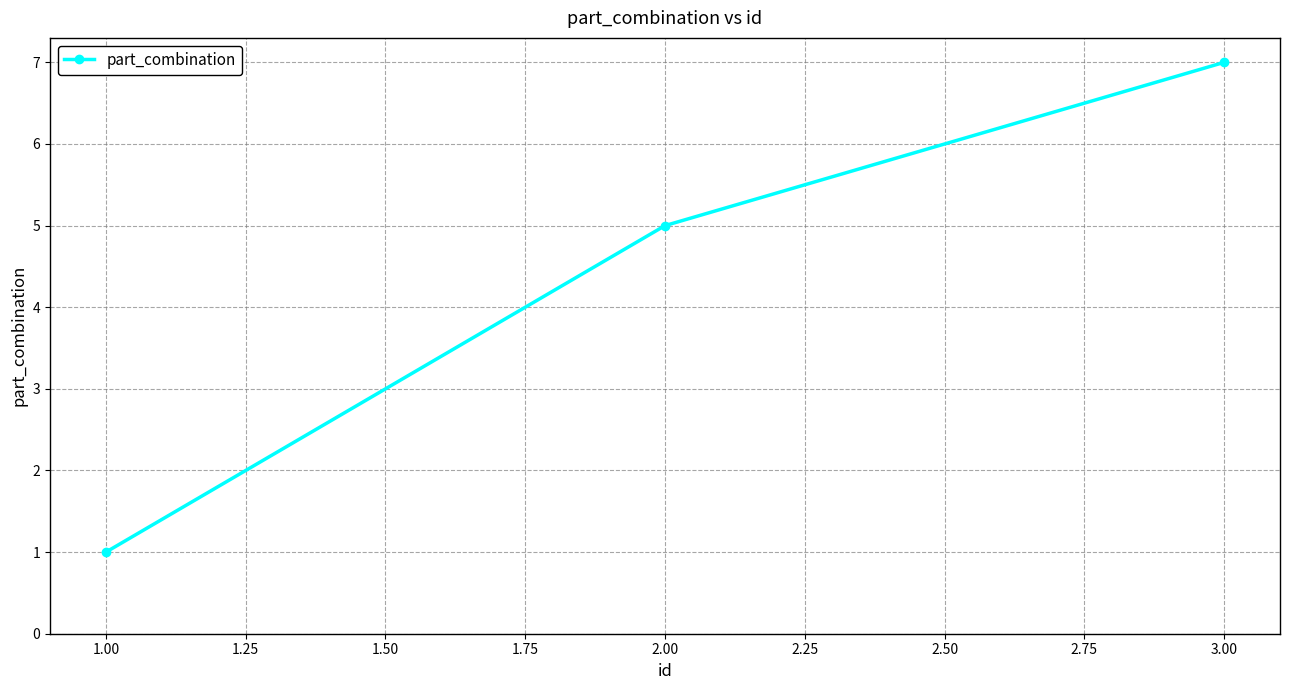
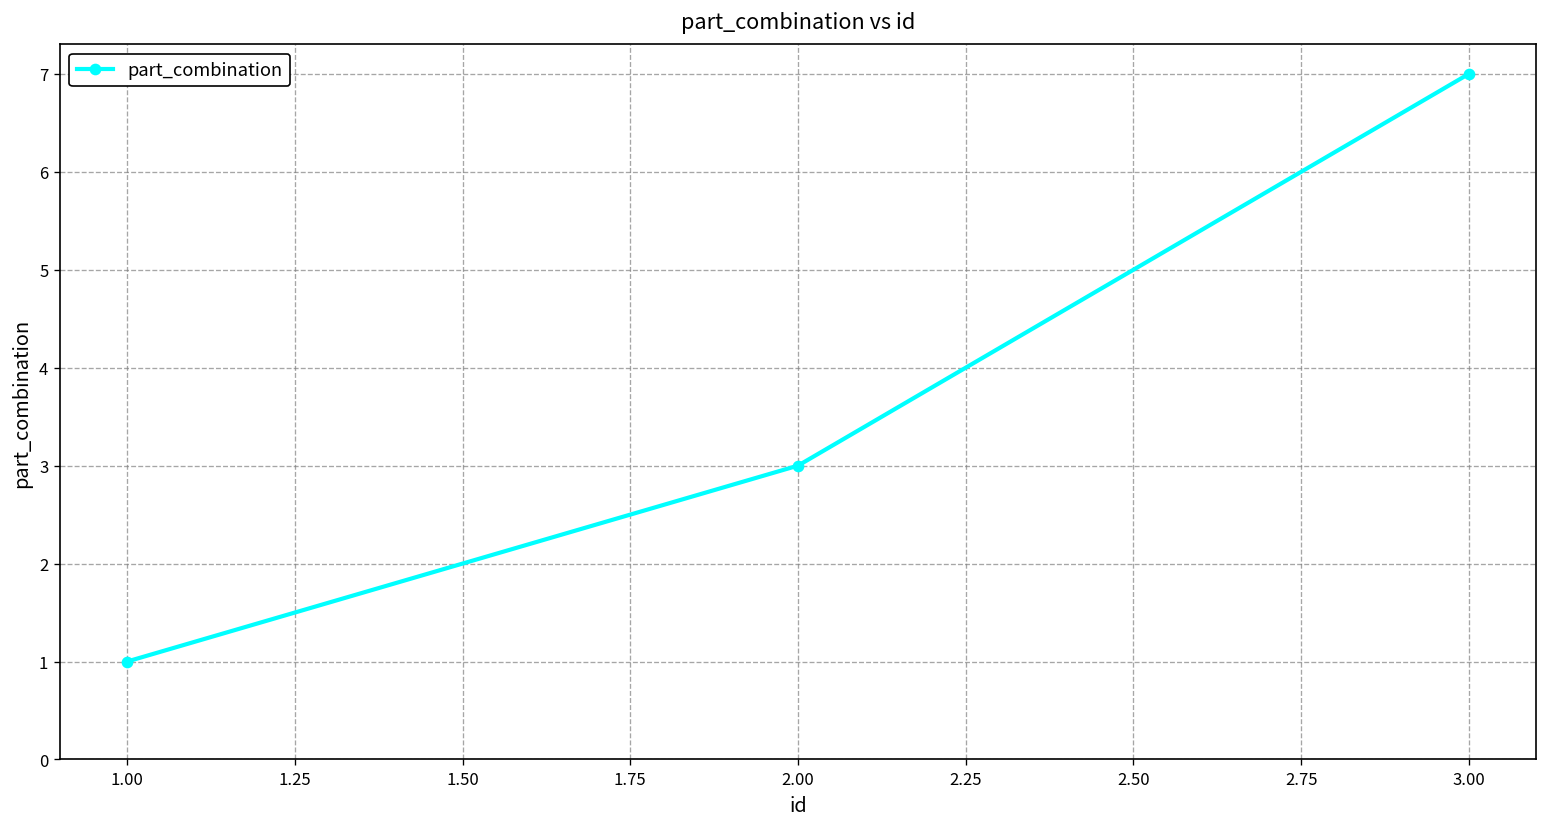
2.00: 5 -> 3
